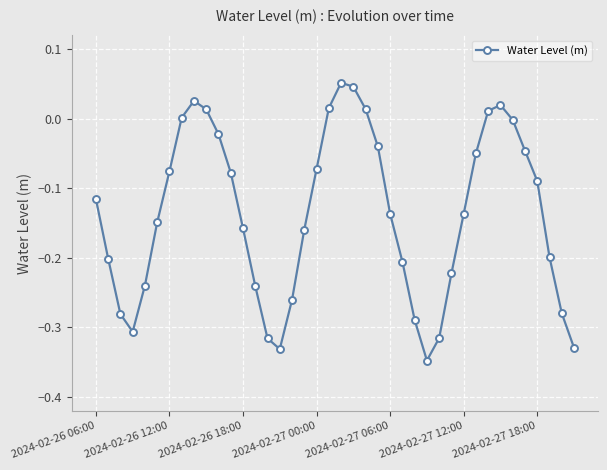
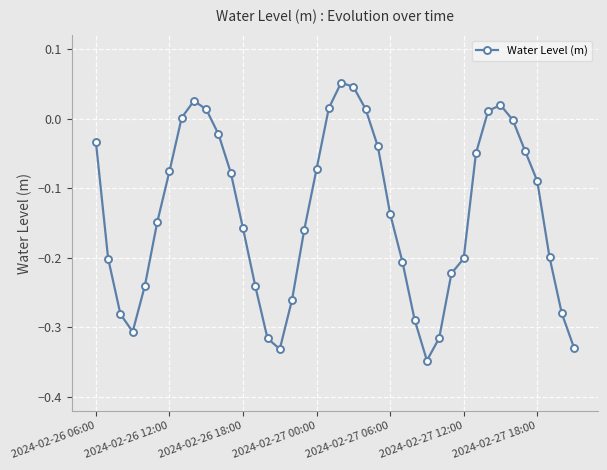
2024-02-26 06:00: -0.12 -> -0.03
2024-02-27 12:00: -0.14 -> -0.20
